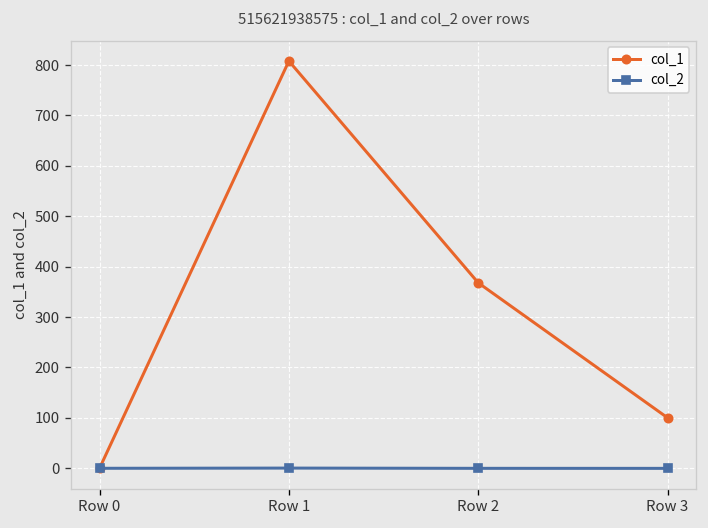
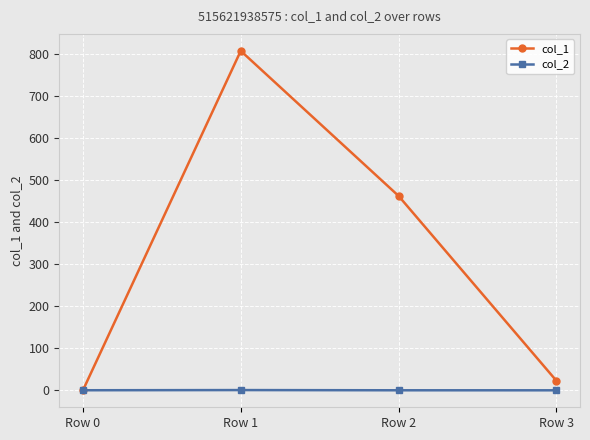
col_1, Row 2: 370 -> 460
col_1, Row 3: 100 -> 20
